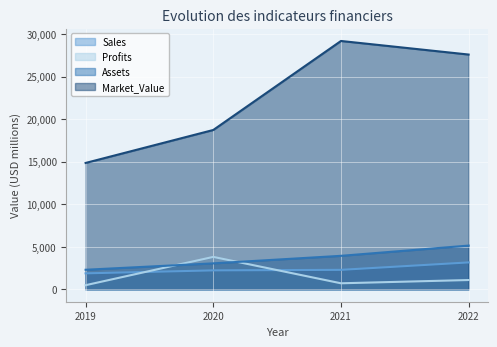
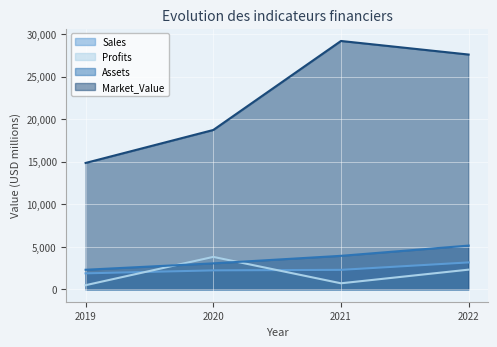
Profits, 2022: 1,000 -> 2,000
